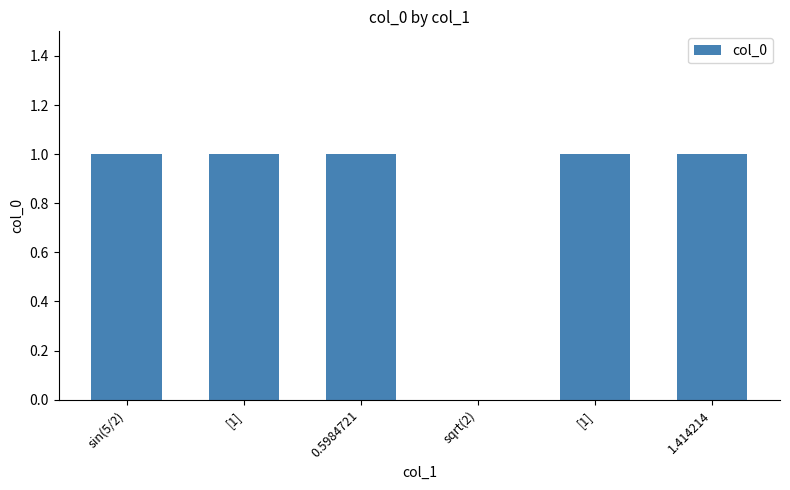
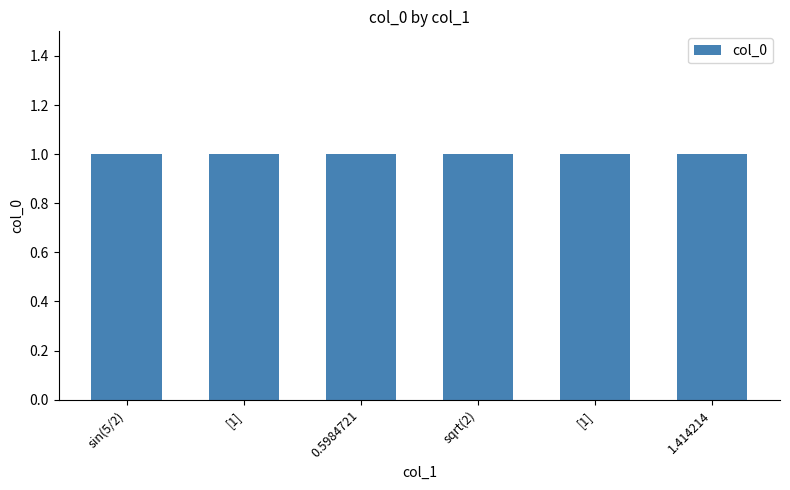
sqrt(2): 0 -> 1
